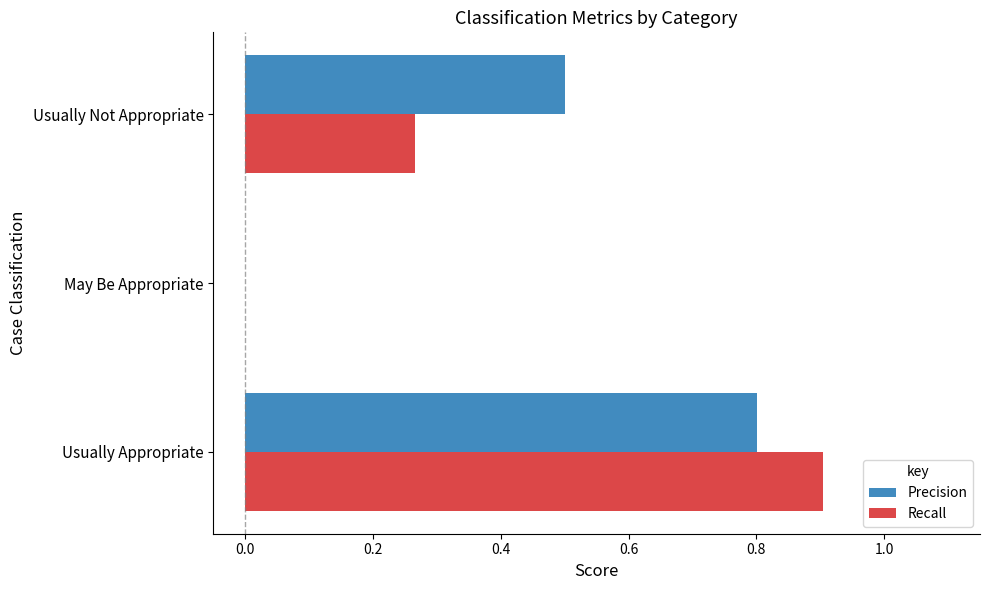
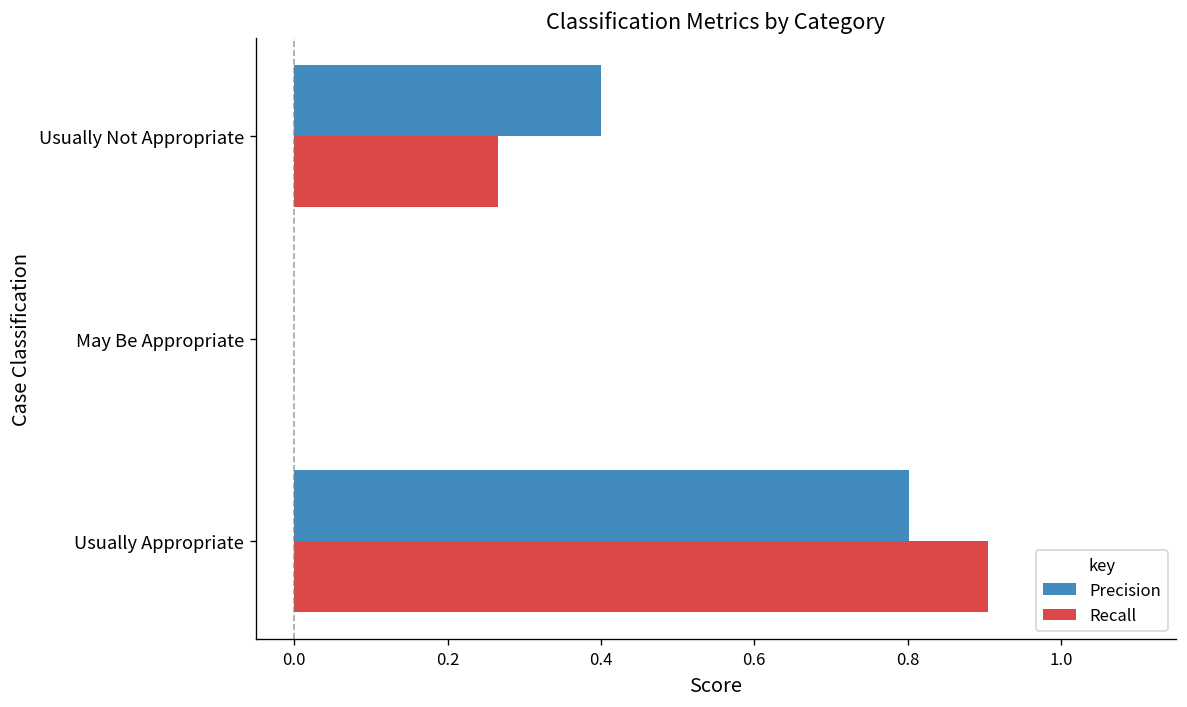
Precision, Usually Not Appropriate: 0.5 -> 0.4
